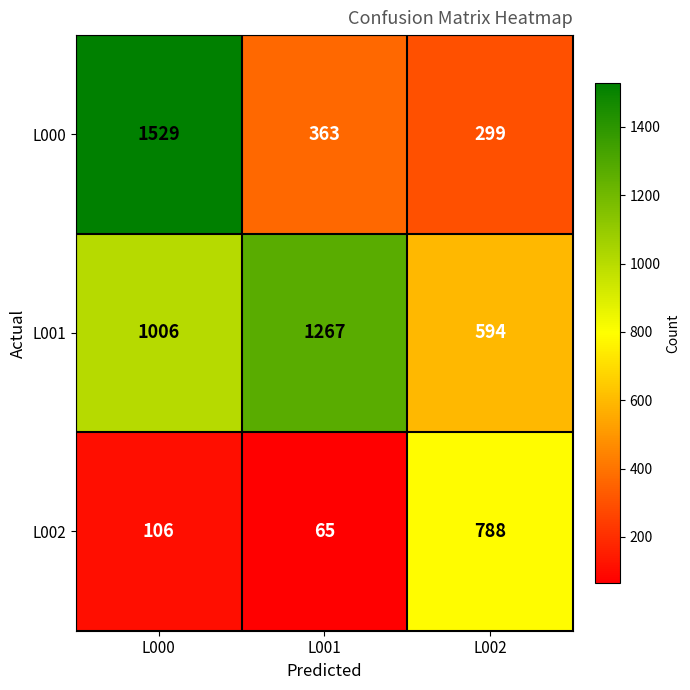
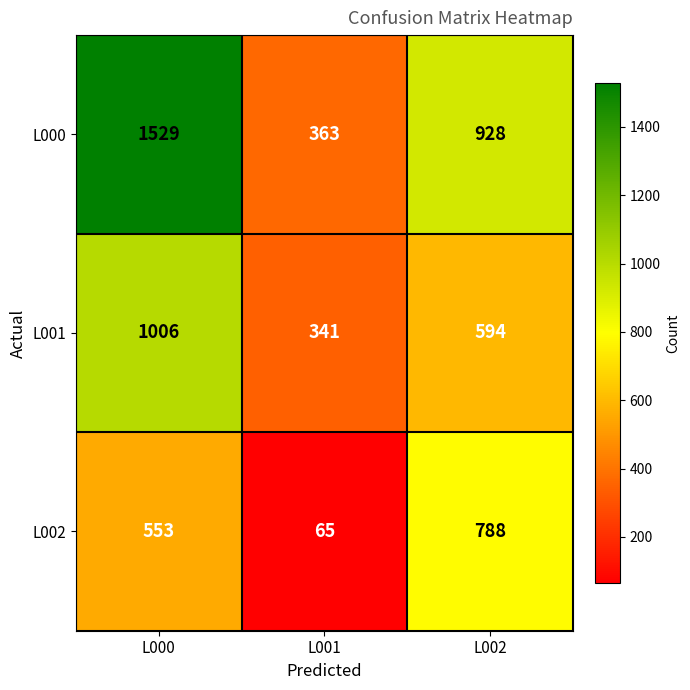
L000, L002: 299 -> 928
L001, L001: 1267 -> 341
L002, L000: 106 -> 553
